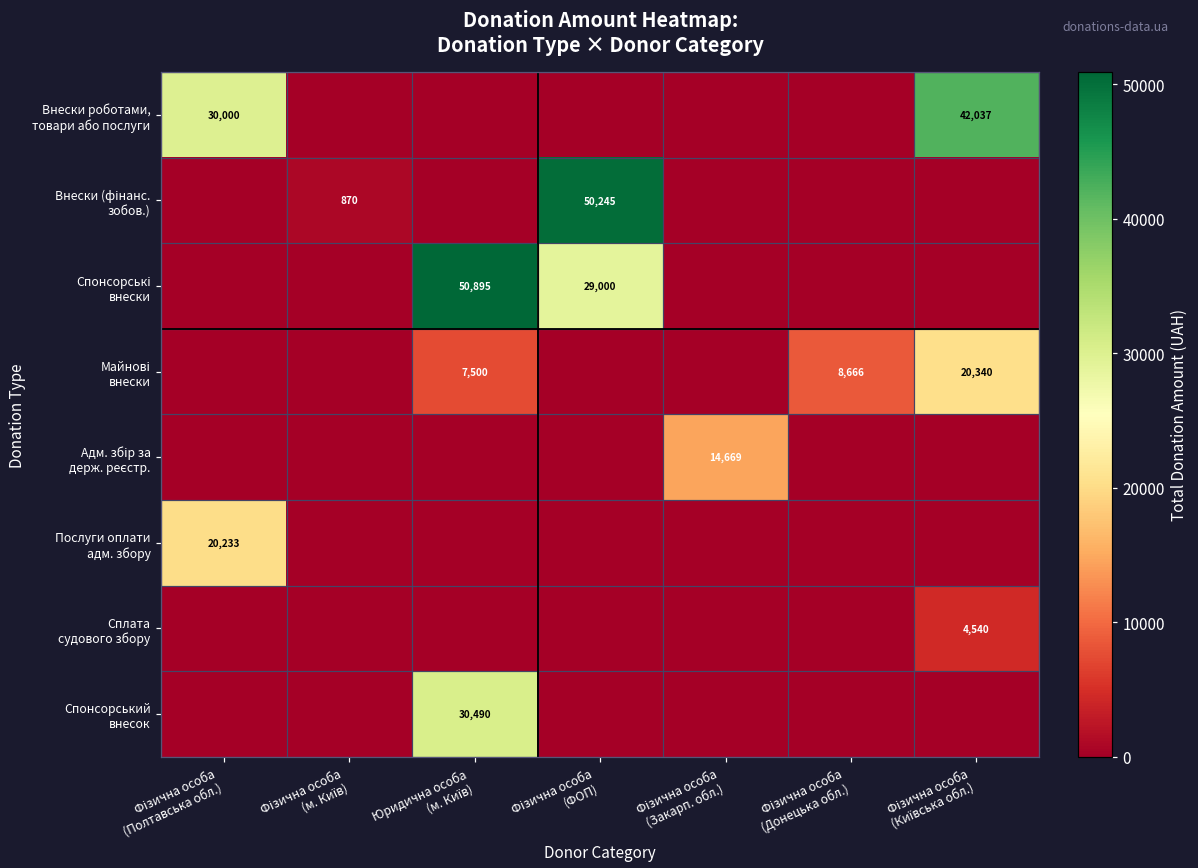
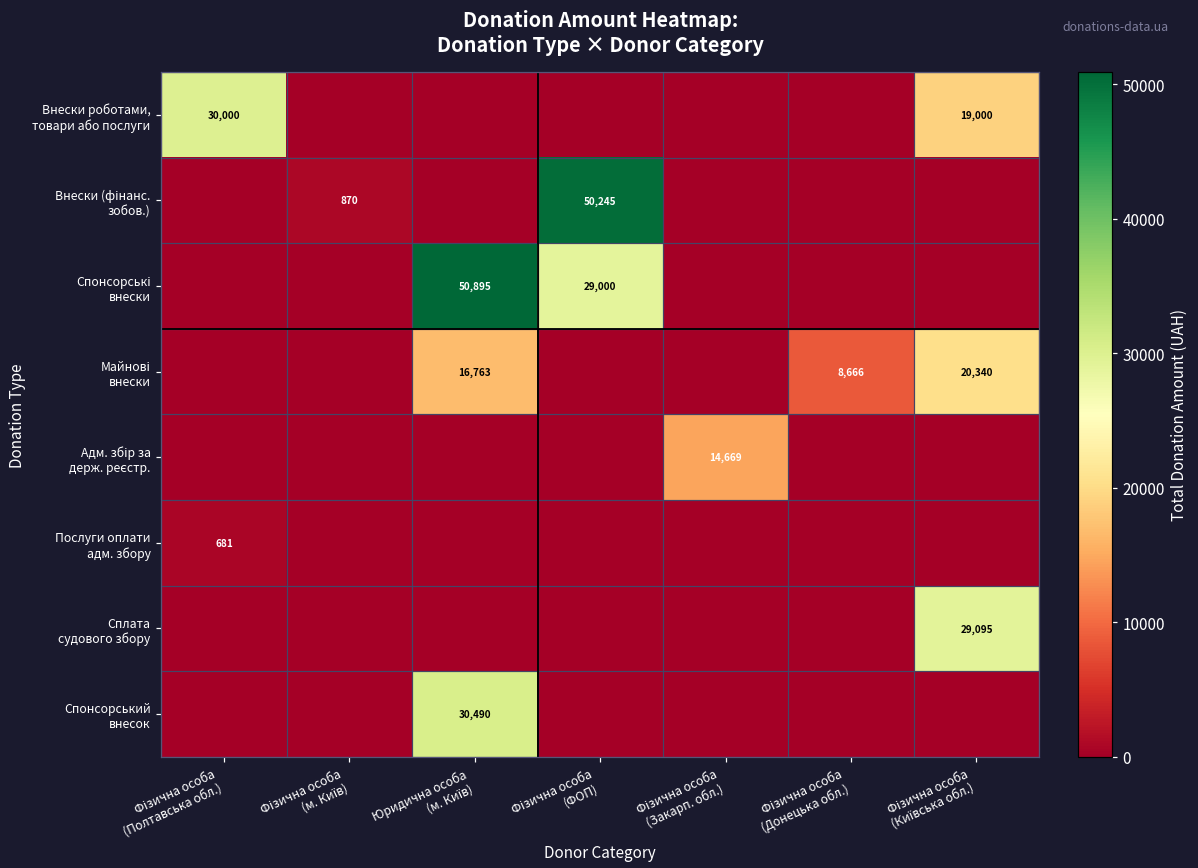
Внески роботами, товари або послуги, Фізична особа (Київська обл.): 42,037 -> 19,000
Майнові внески, Юридична особа (м. Київ): 7,500 -> 16,763
Послуги оплати адм. збору, Фізична особа (Полтавська обл.): 20,233 -> 681
Сплата судового збору, Фізична особа (Київська обл.): 4,540 -> 29,095
